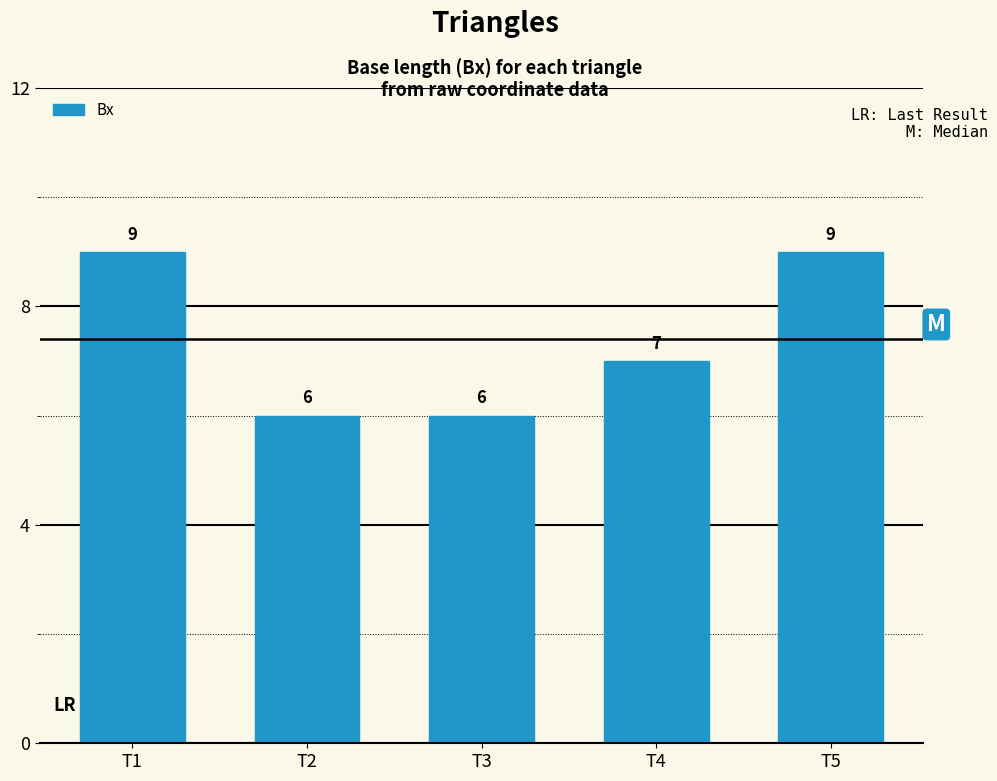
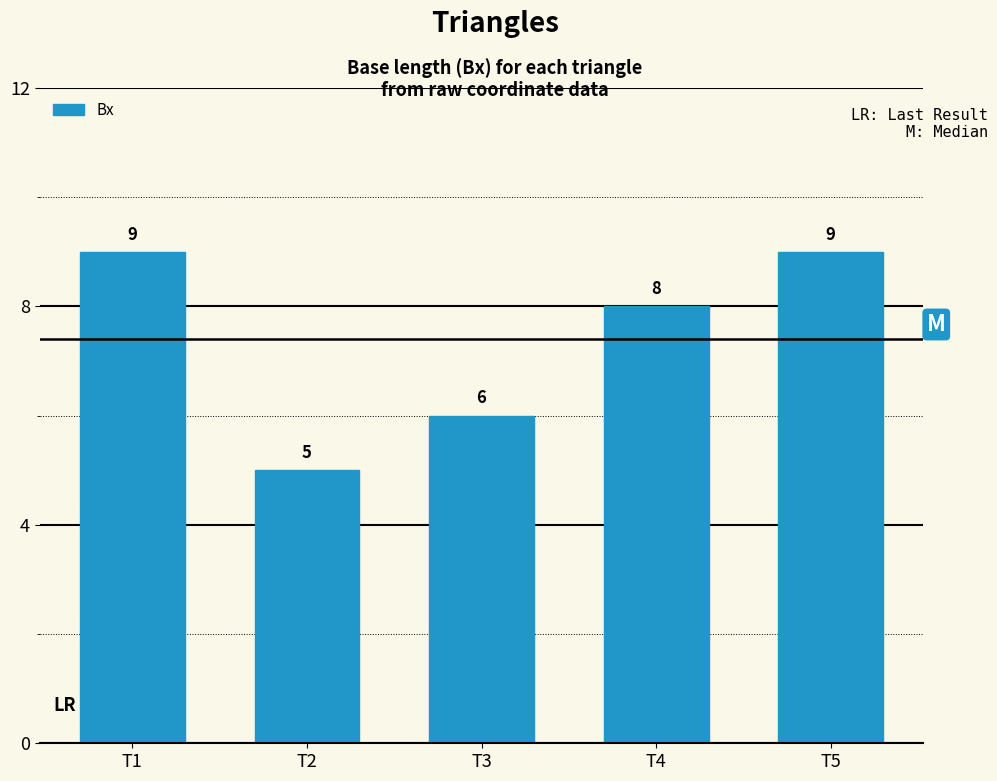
T2: 6 -> 5
T4: 7 -> 8
